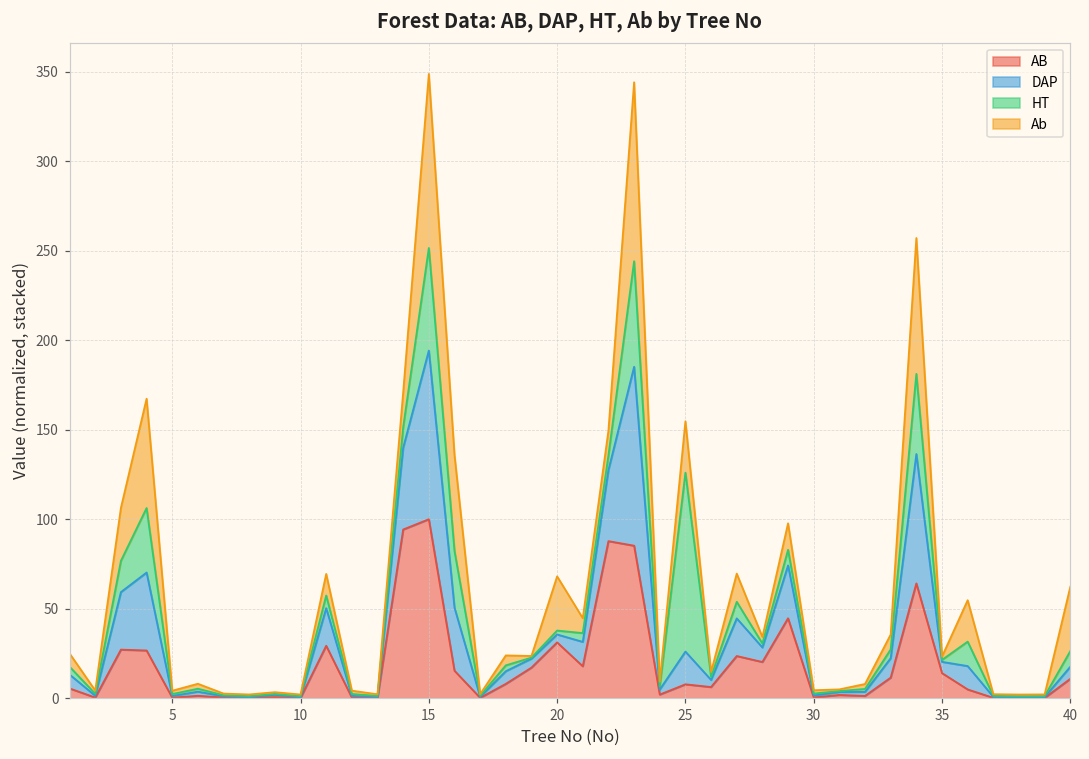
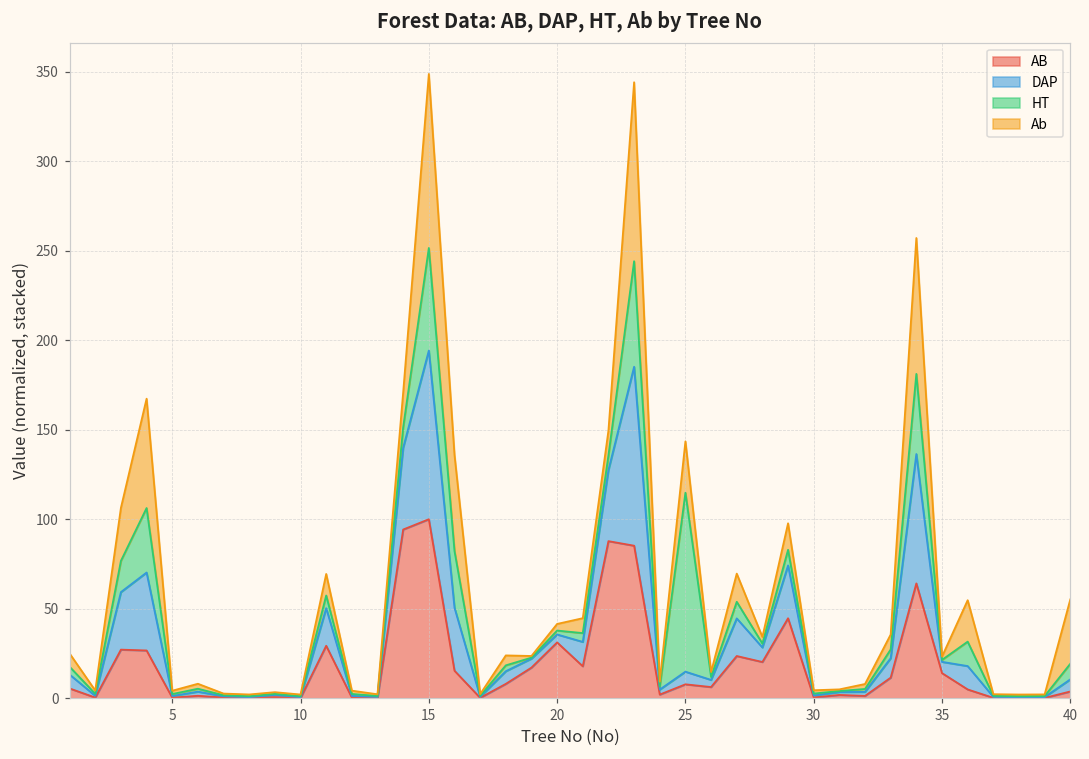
Ab, 20: 30 -> 4
DAP, 25: 18 -> 7
AB, 40: 11 -> 4
